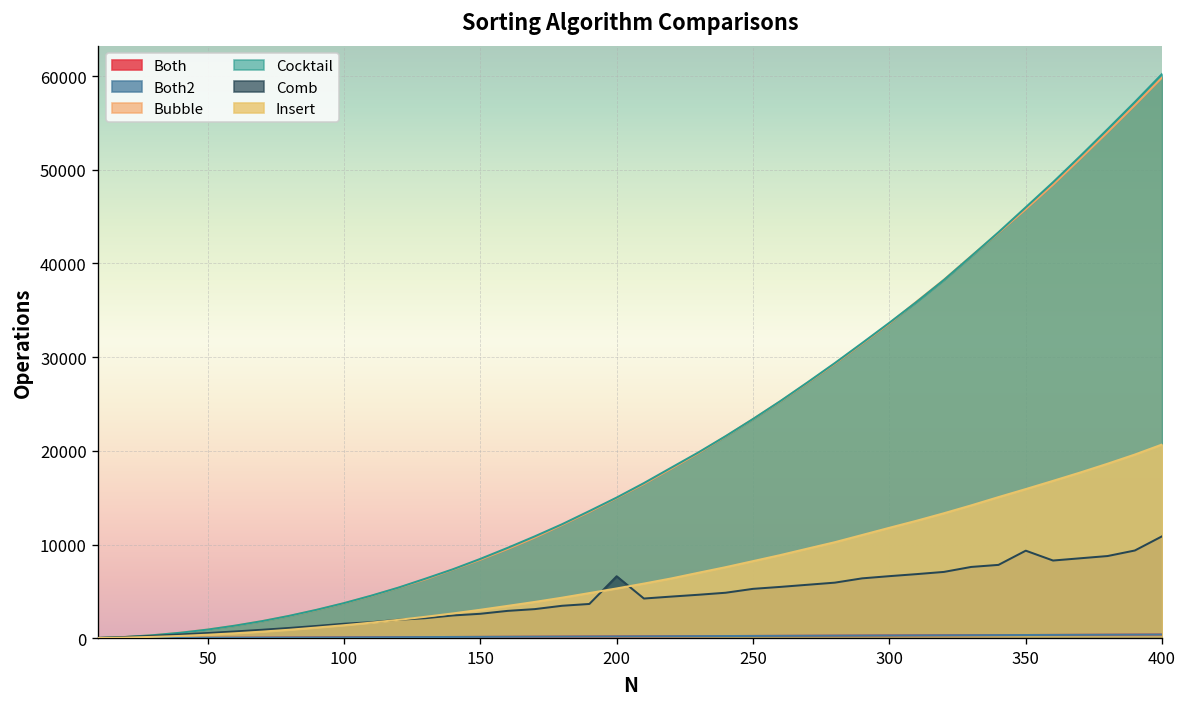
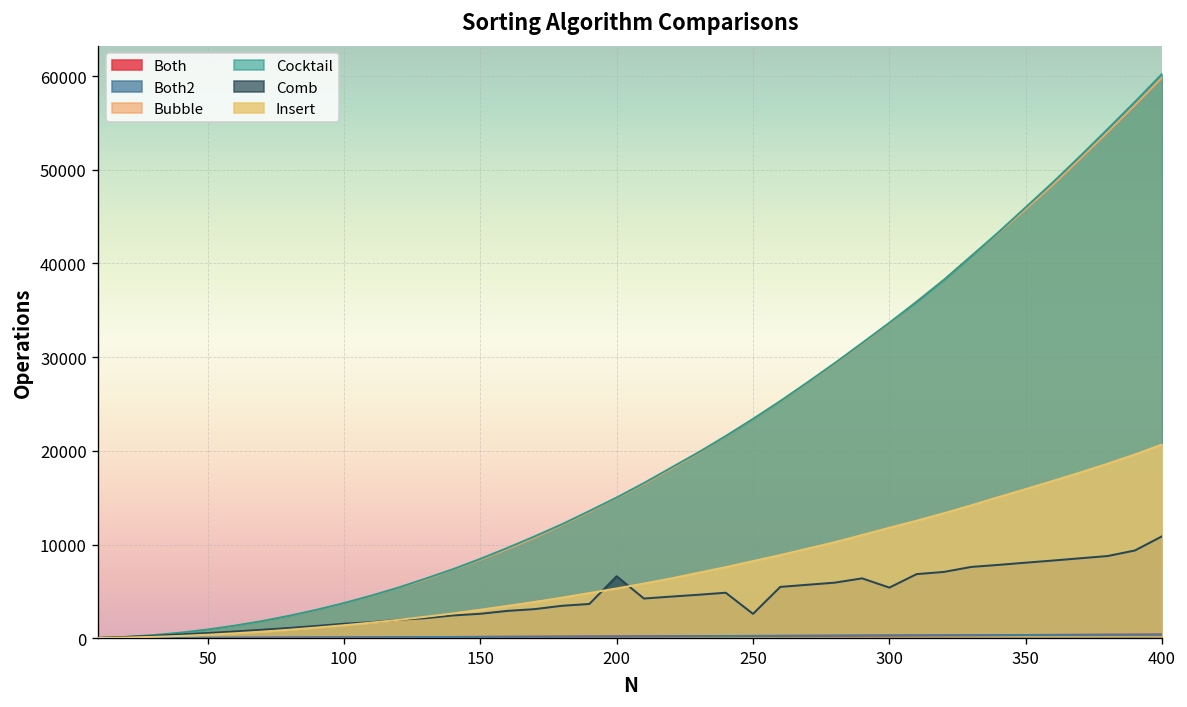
Comb, 250: 5000 -> 3000
Comb, 300: 7000 -> 5000
Comb, 350: 9000 -> 8000
